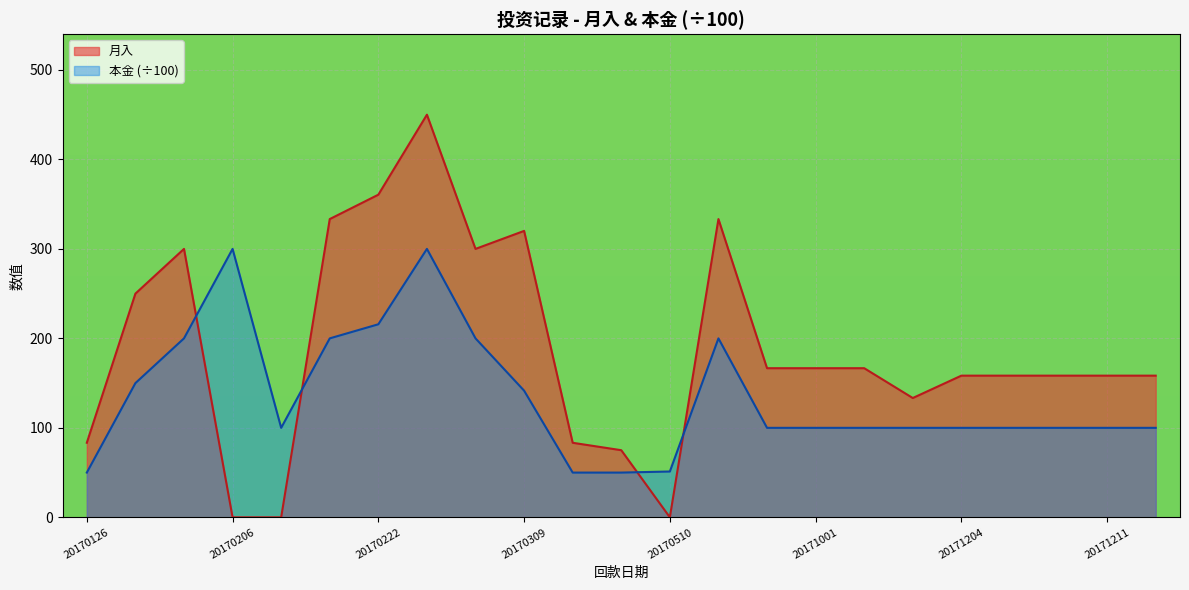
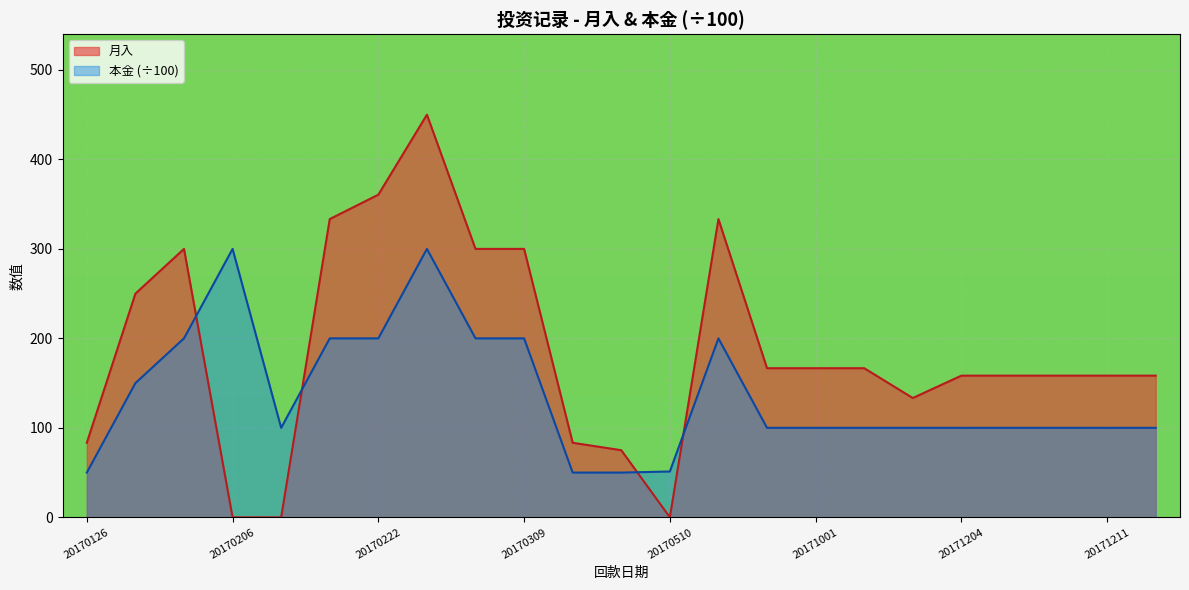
本金 (÷100), 20170222: 220 -> 200
月入, 20170309: 320 -> 300
本金 (÷100), 20170309: 140 -> 200
